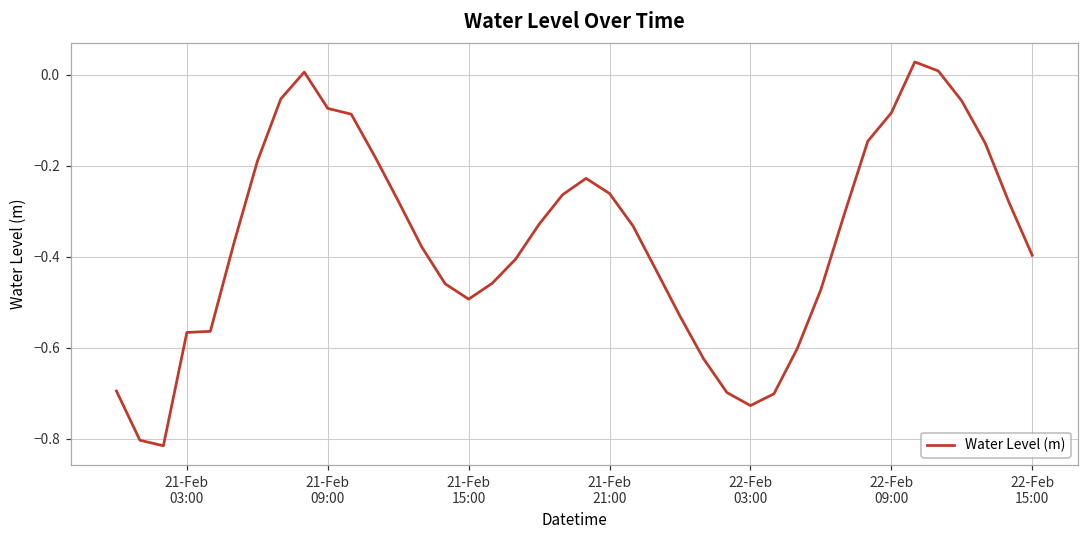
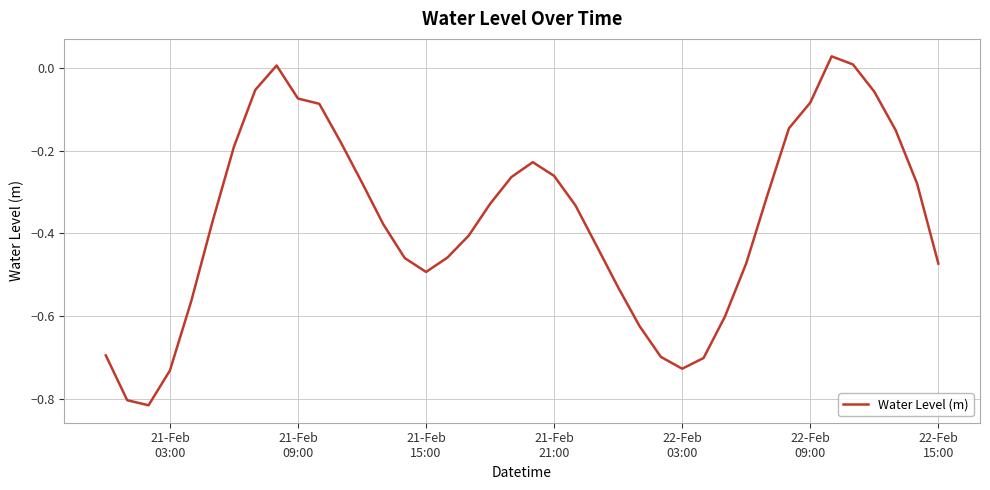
21-Feb 03:00: -0.57 -> -0.73
22-Feb 15:00: -0.40 -> -0.47
